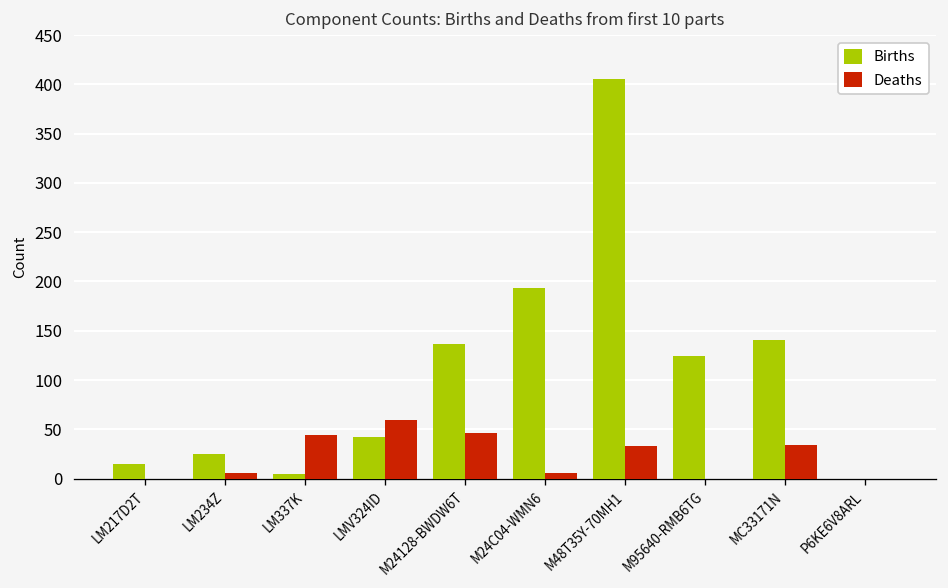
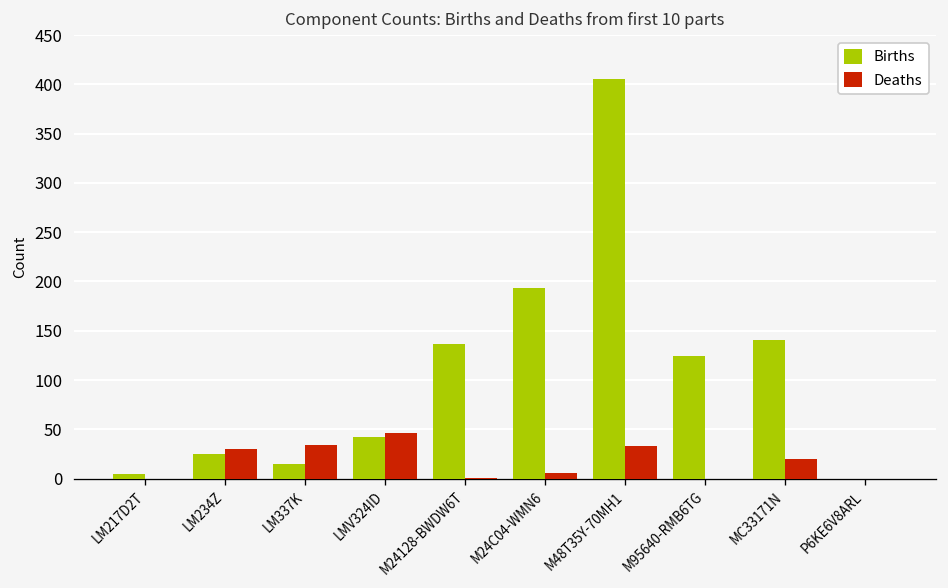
Births, LM217D2T: 20 -> 10
Deaths, LM234Z: 10 -> 30
Births, LM337K: 10 -> 20
Deaths, LM337K: 40 -> 30
Deaths, LMV324ID: 60 -> 50
Deaths, M24128-BWDW6T: 50 -> 0
Deaths, MC33171N: 30 -> 20
